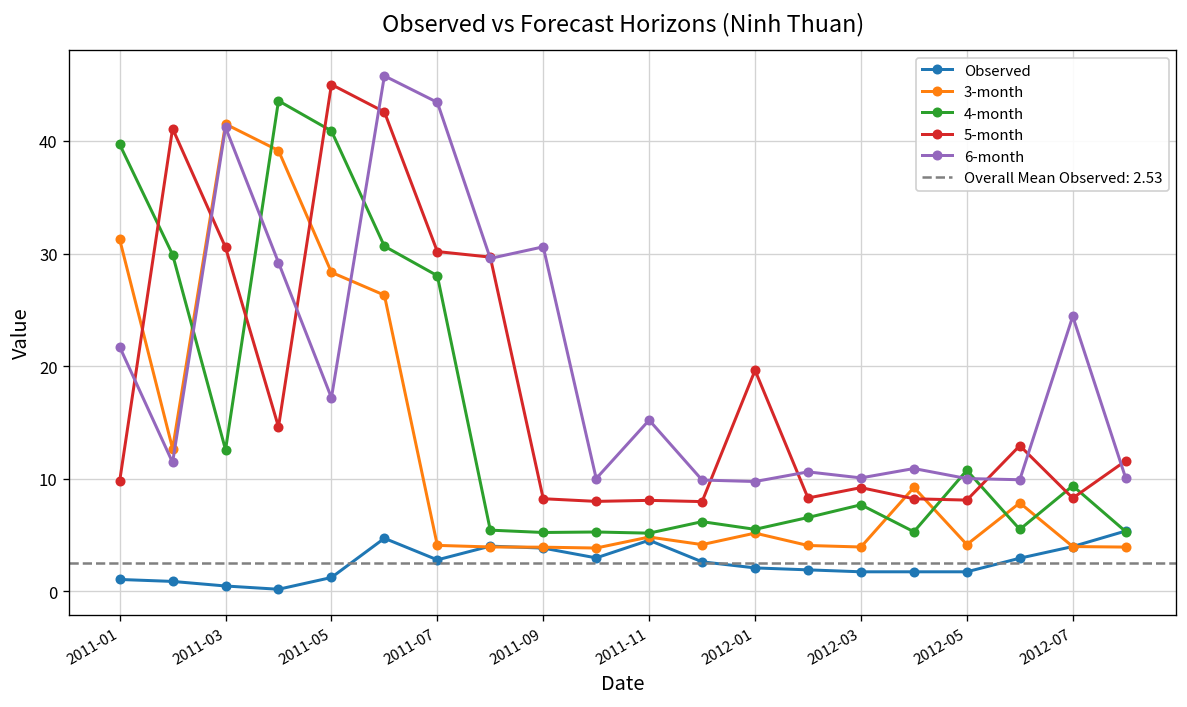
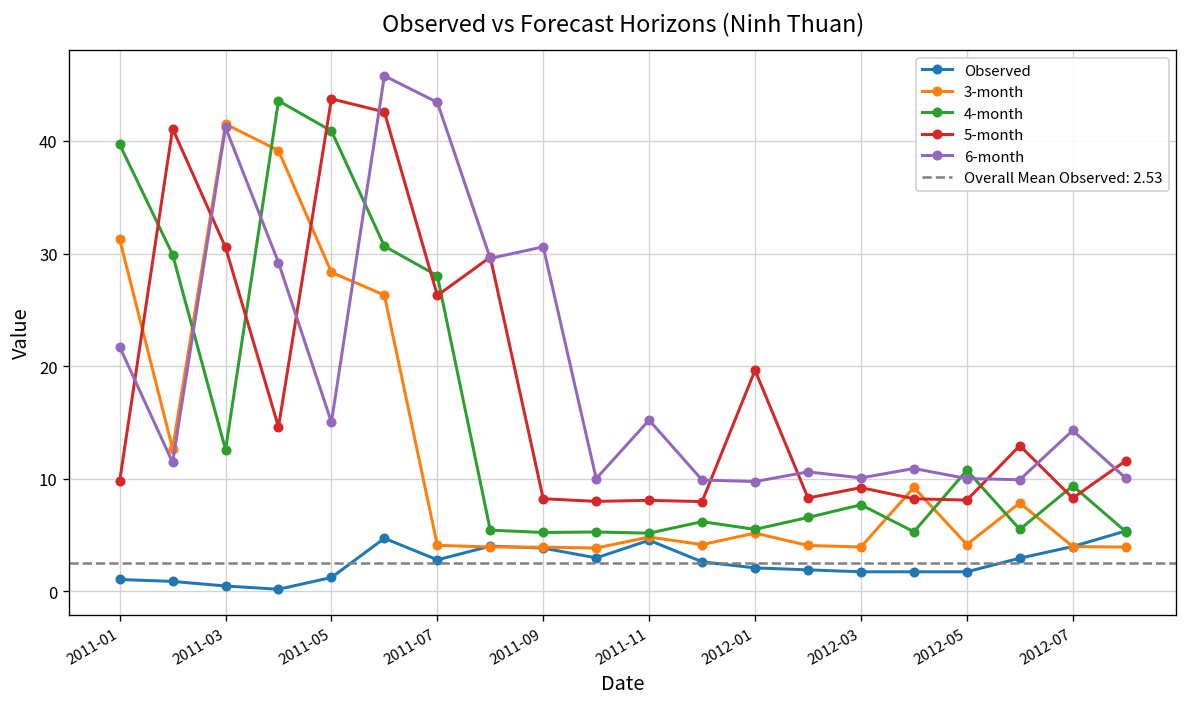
5-month, 2011-05: 45 -> 44
6-month, 2011-05: 17 -> 15
5-month, 2011-07: 30 -> 26
6-month, 2012-07: 24 -> 14
